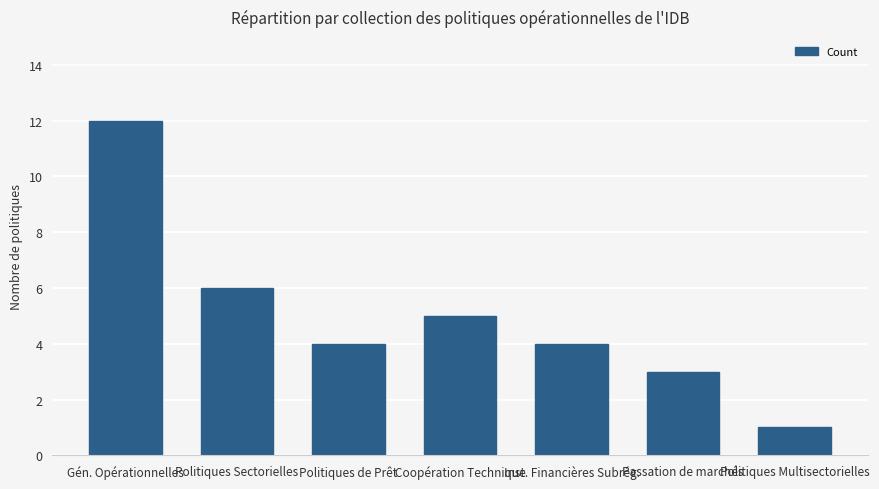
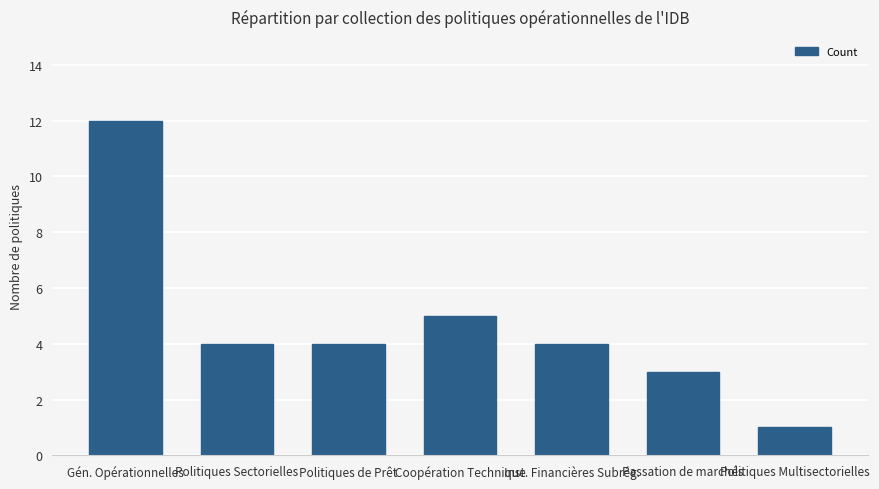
Politiques Sectorielles: 6 -> 4
